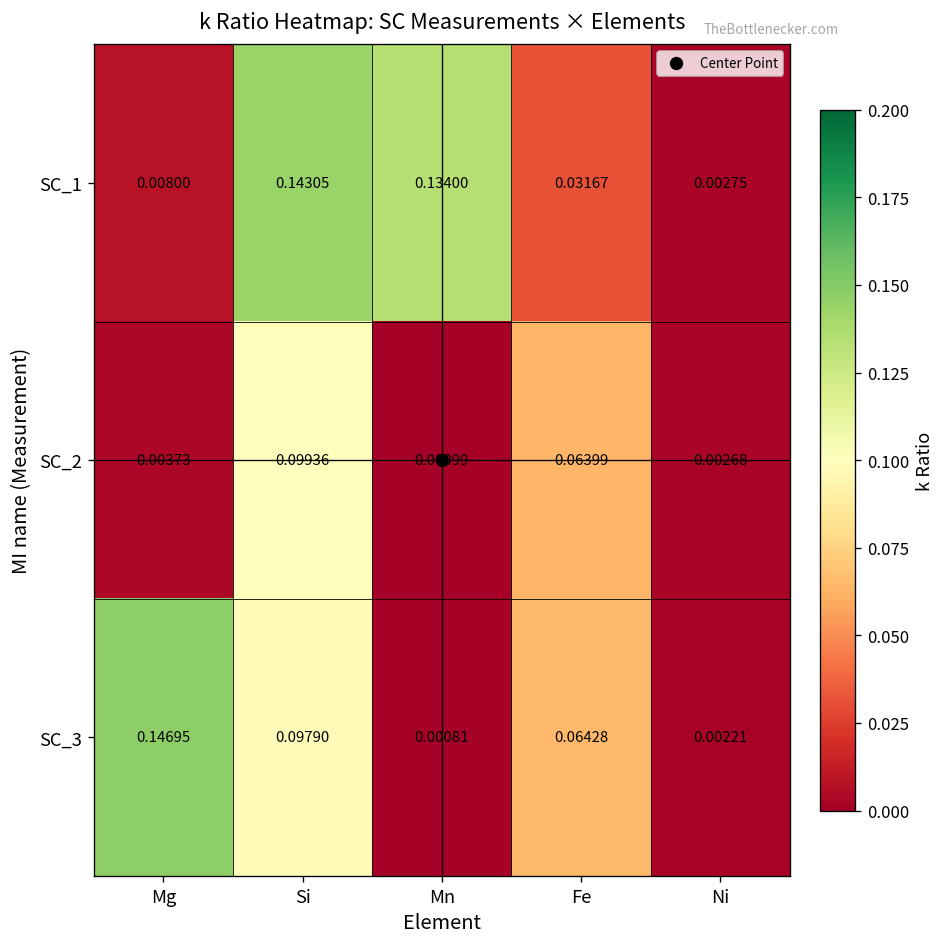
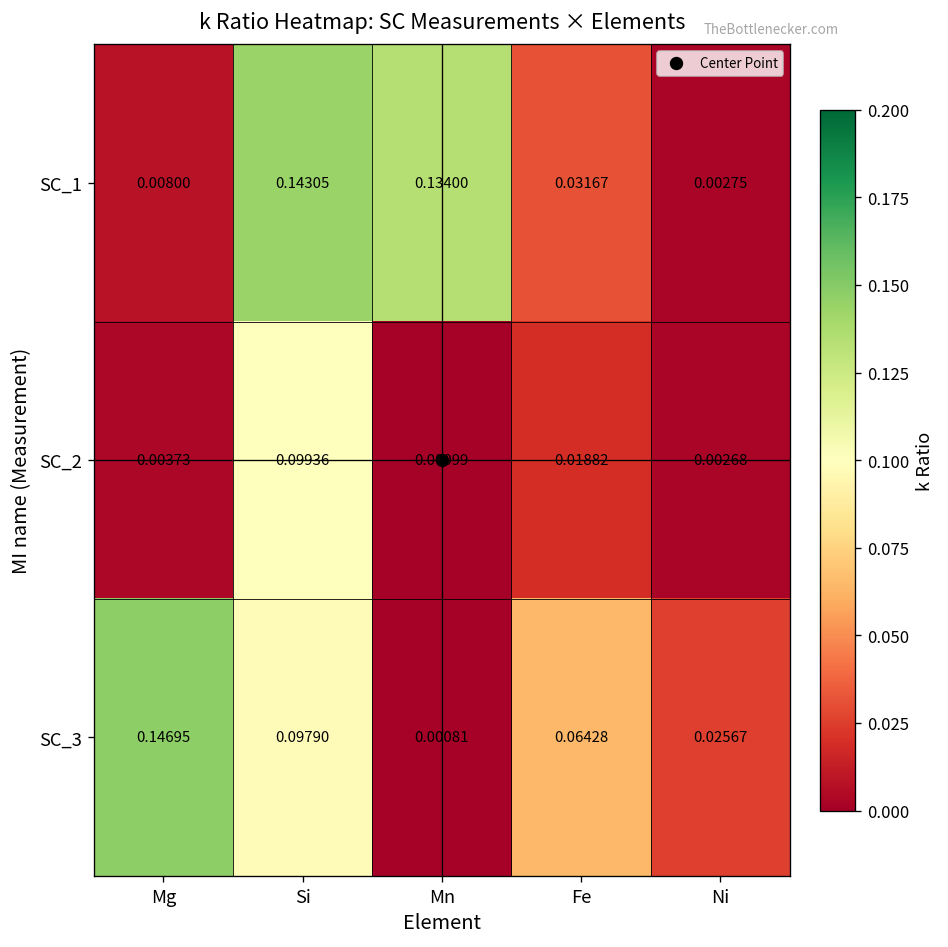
SC_2, Fe: 0.06399 -> 0.01882
SC_3, Ni: 0.00221 -> 0.02567
